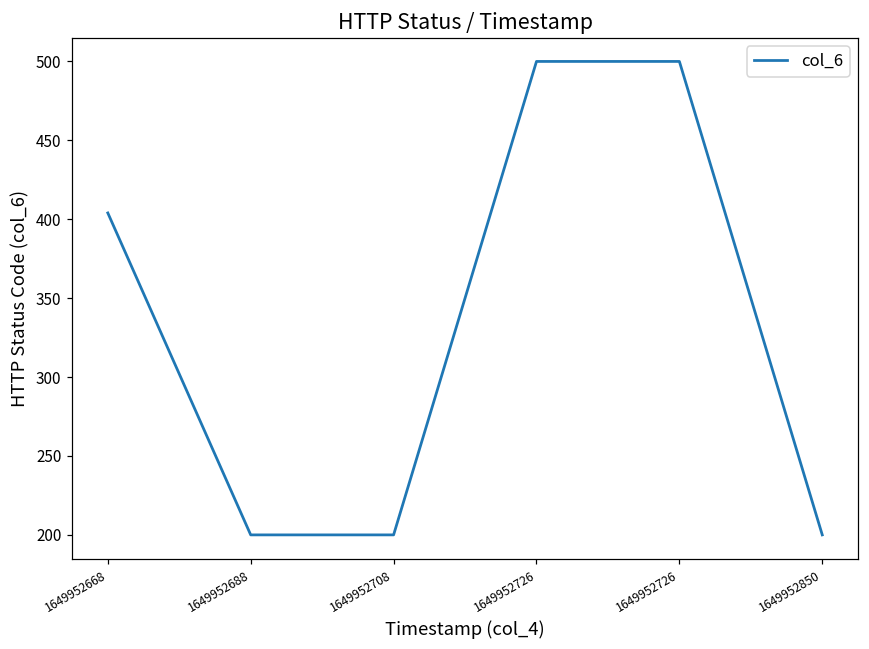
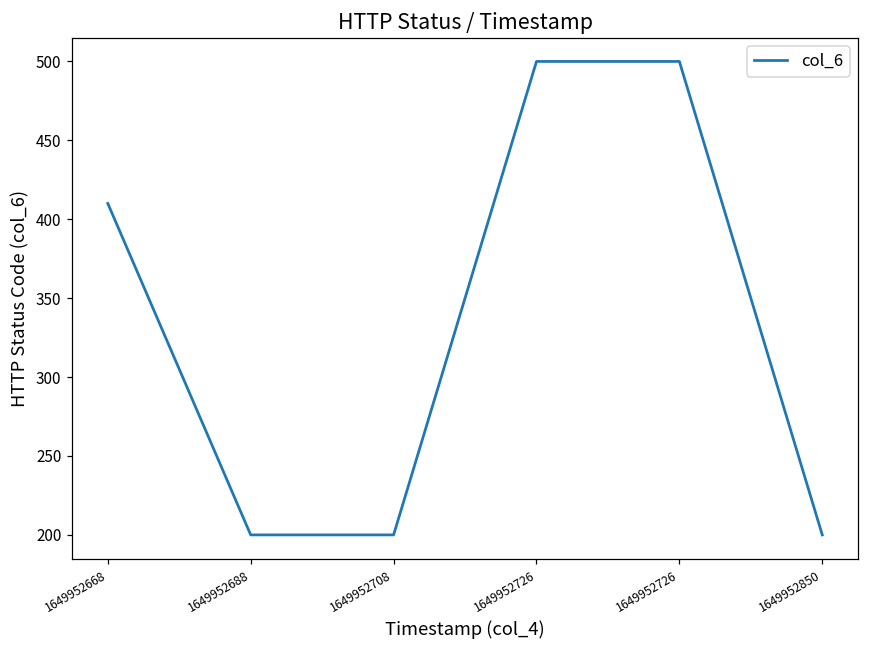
1649952668: 404 -> 410
